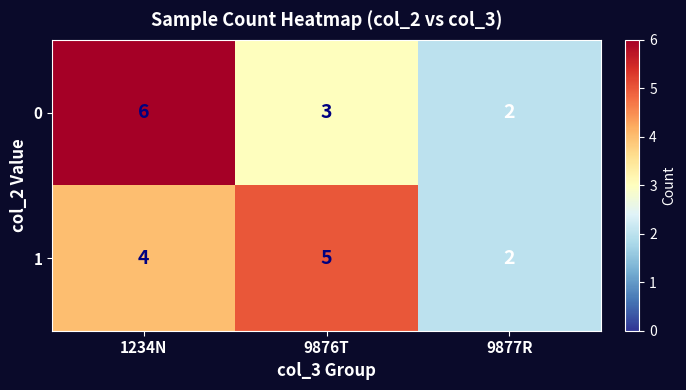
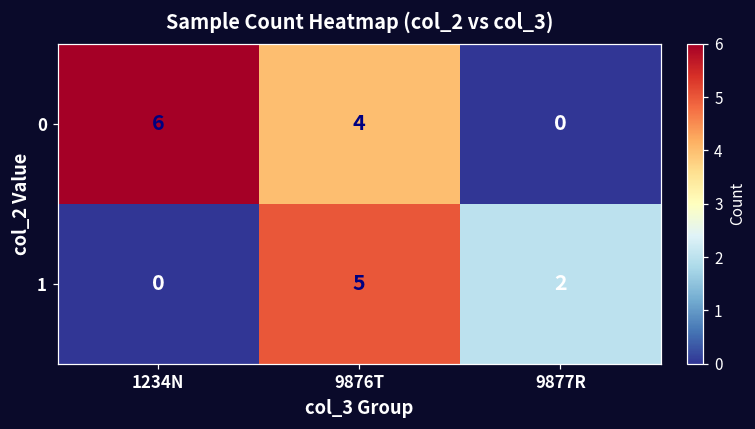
0, 9876T: 3 -> 4
0, 9877R: 2 -> 0
1, 1234N: 4 -> 0
